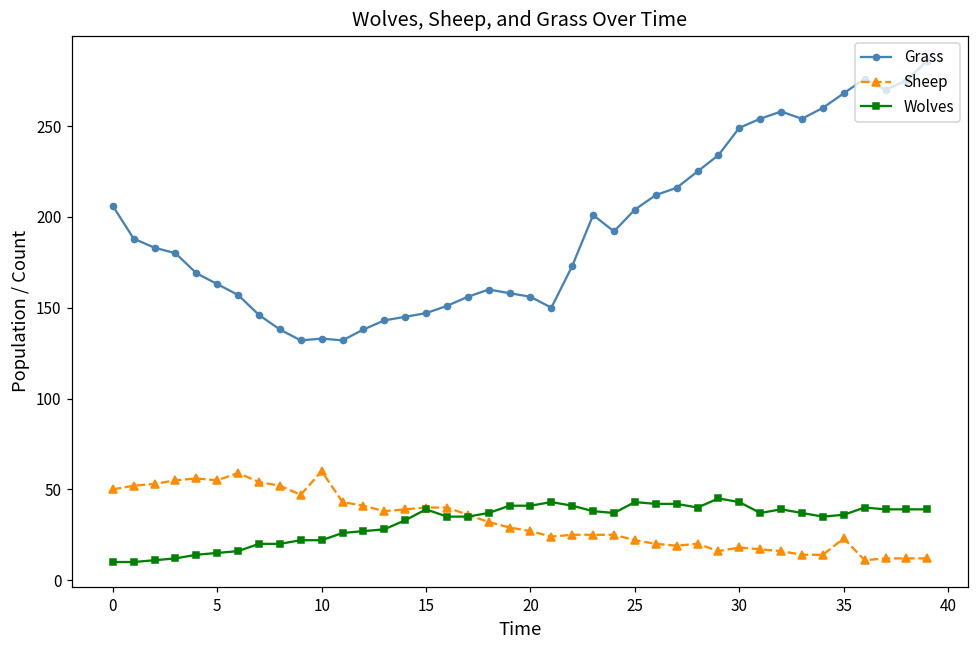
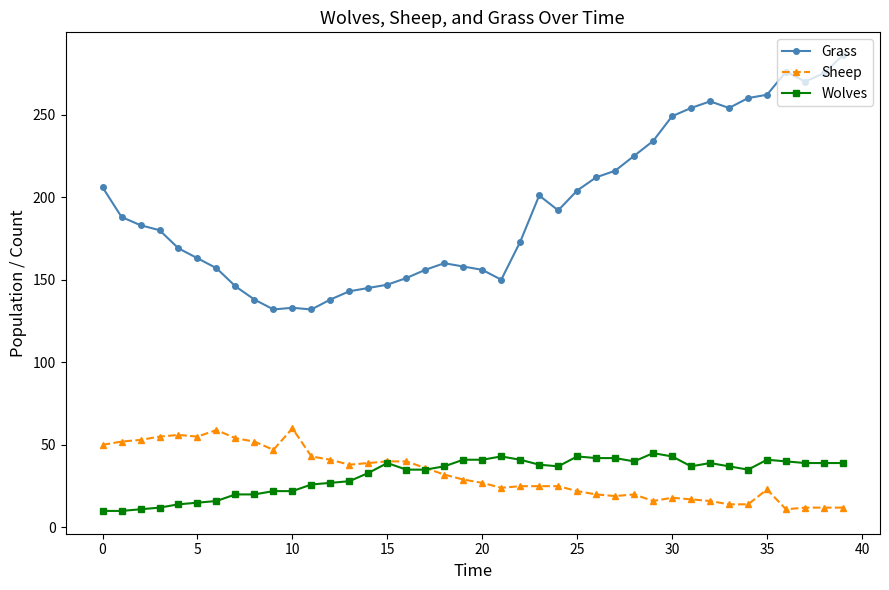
Grass, 35: 268 -> 262
Wolves, 35: 36 -> 41
